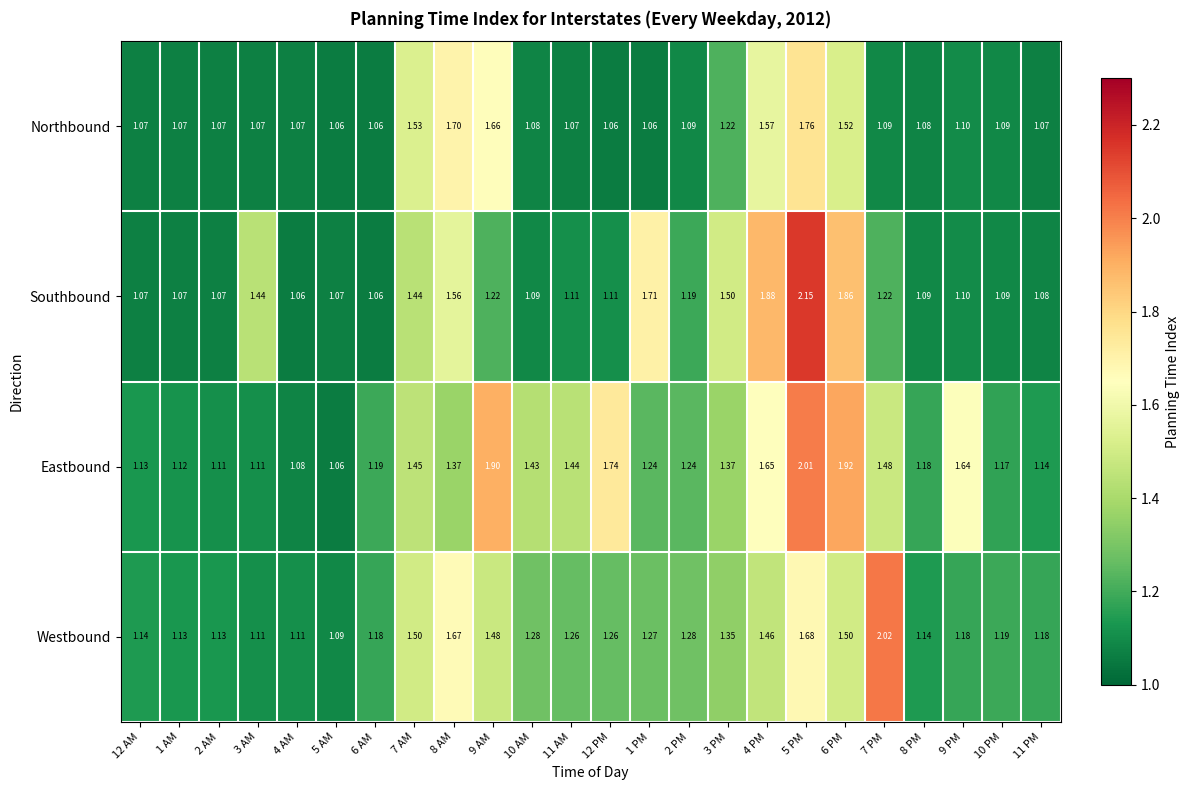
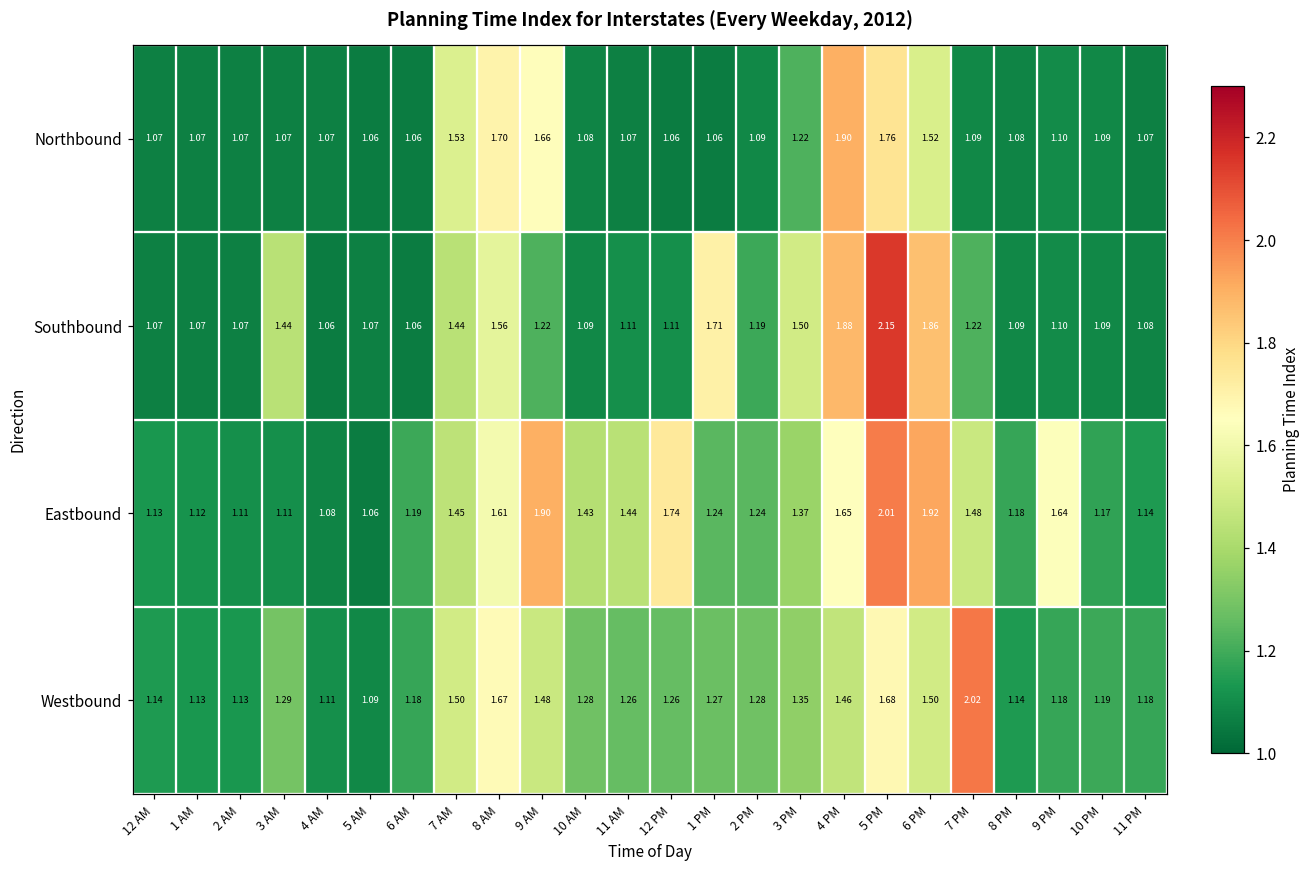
Northbound, 4 PM: 1.57 -> 1.90
Eastbound, 8 AM: 1.37 -> 1.61
Westbound, 3 AM: 1.11 -> 1.29
